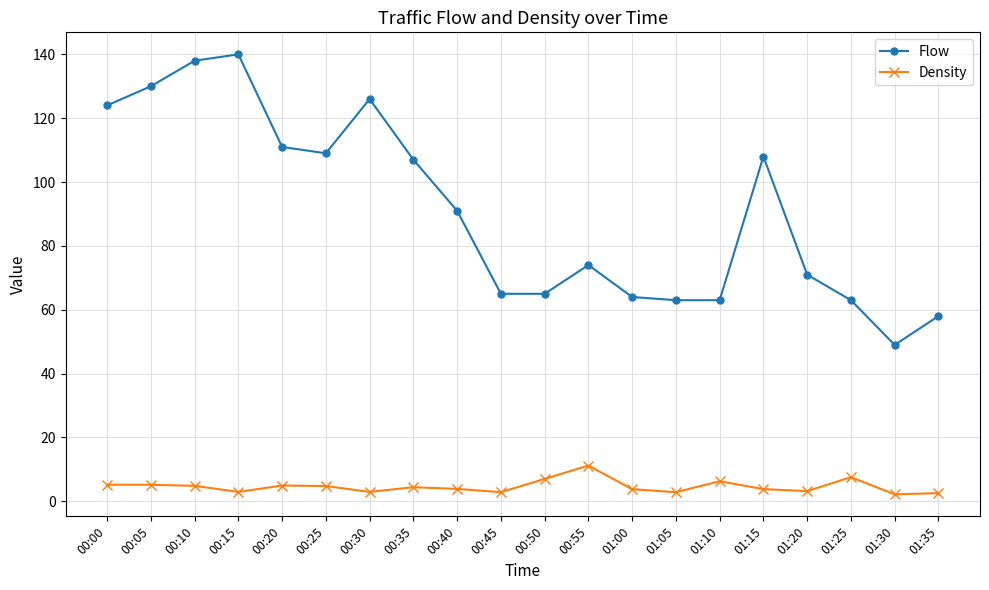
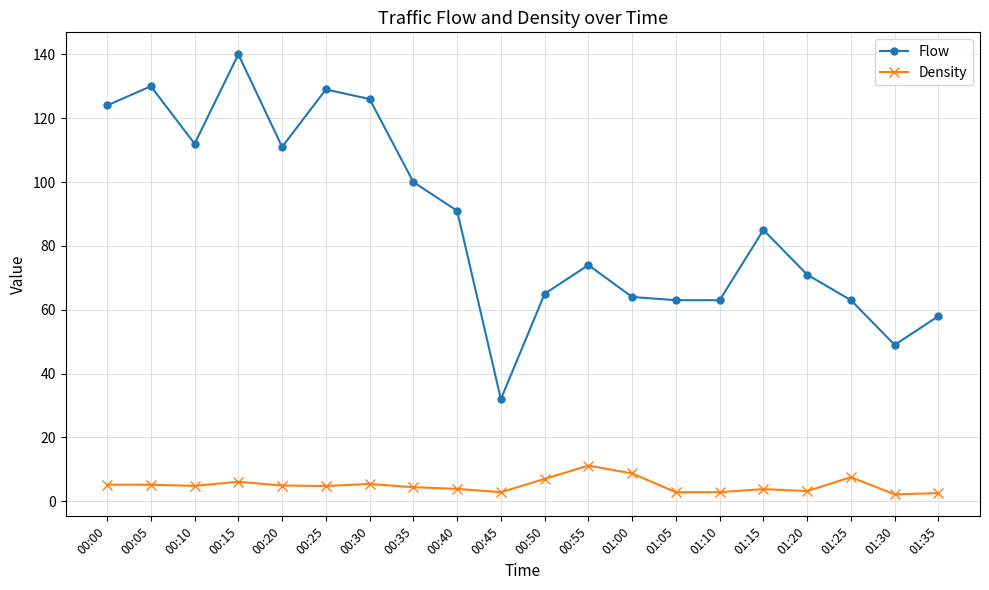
Flow, 00:10: 138 -> 112
Density, 00:15: 3 -> 6
Flow, 00:25: 109 -> 129
Density, 00:30: 3 -> 5
Flow, 00:35: 107 -> 100
Flow, 00:45: 65 -> 32
Density, 01:00: 4 -> 9
Density, 01:10: 6 -> 3
Flow, 01:15: 108 -> 85
